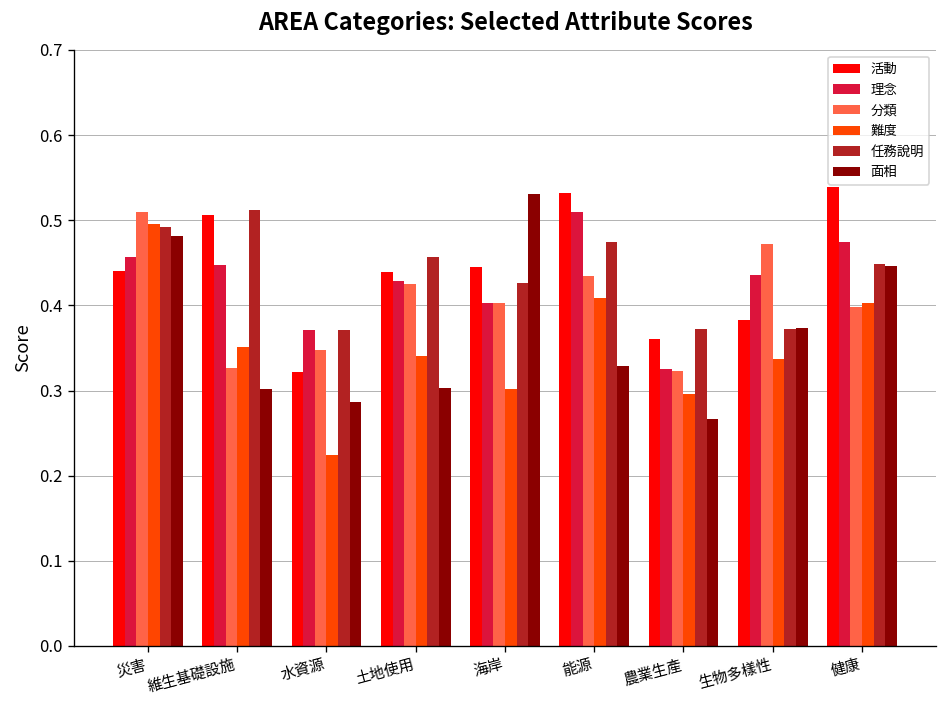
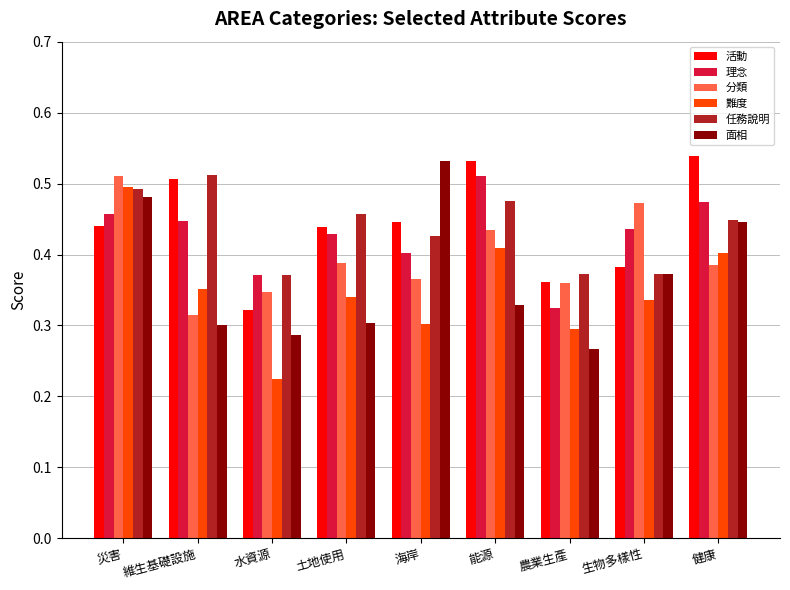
分類, 維生基礎設施: 0.33 -> 0.31
分類, 土地使用: 0.43 -> 0.39
分類, 海岸: 0.40 -> 0.37
分類, 農業生產: 0.32 -> 0.36
分類, 健康: 0.40 -> 0.38
